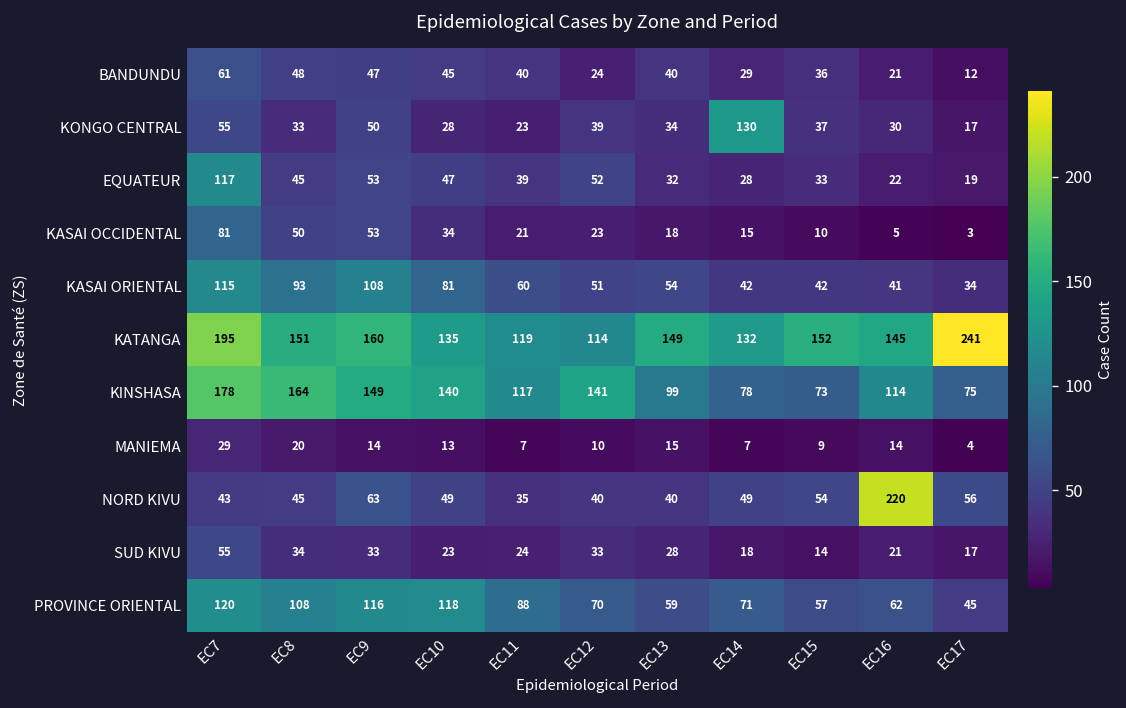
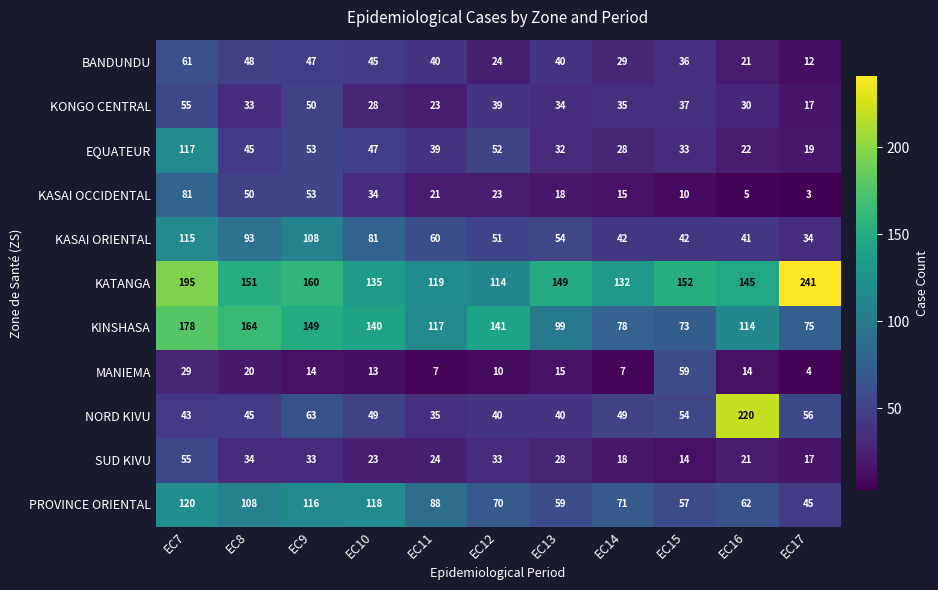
KONGO CENTRAL, EC14: 130 -> 35
MANIEMA, EC15: 9 -> 59
